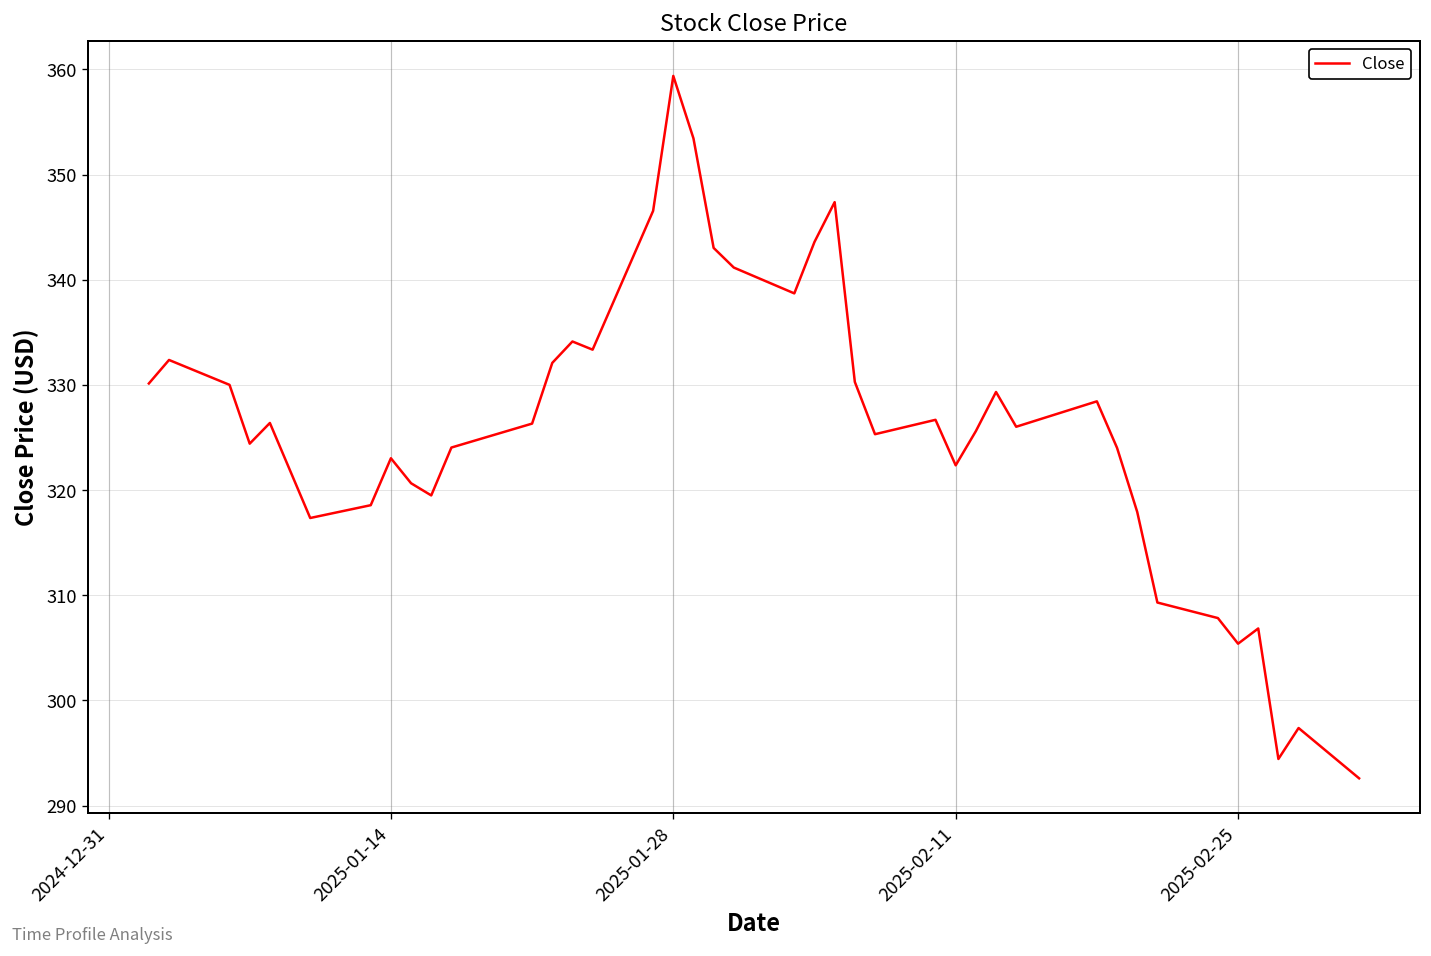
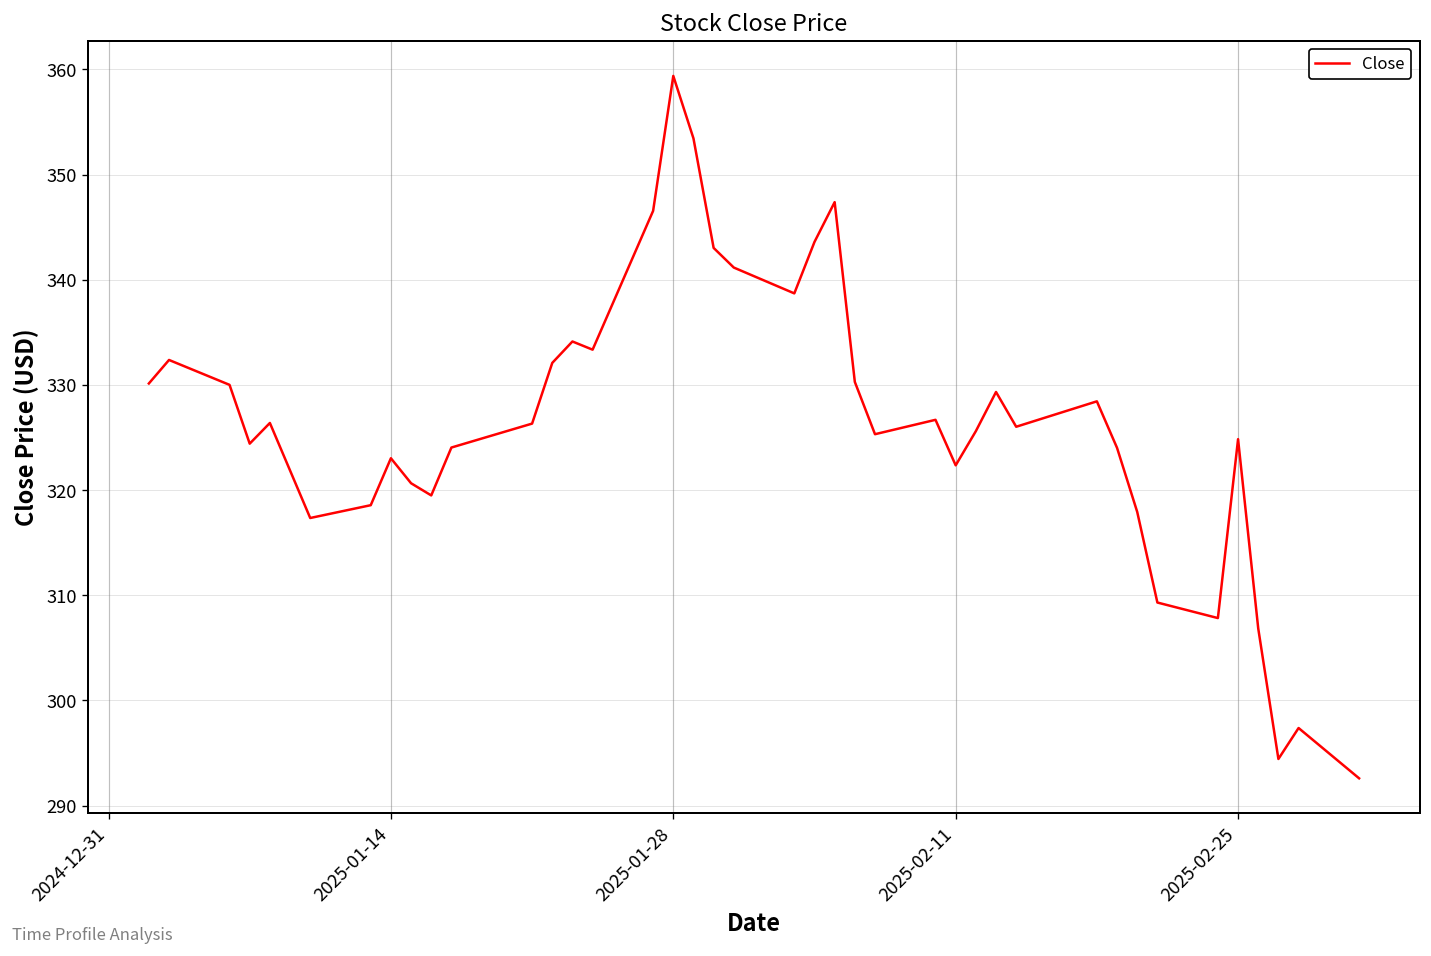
2025-02-25: 305 -> 325
